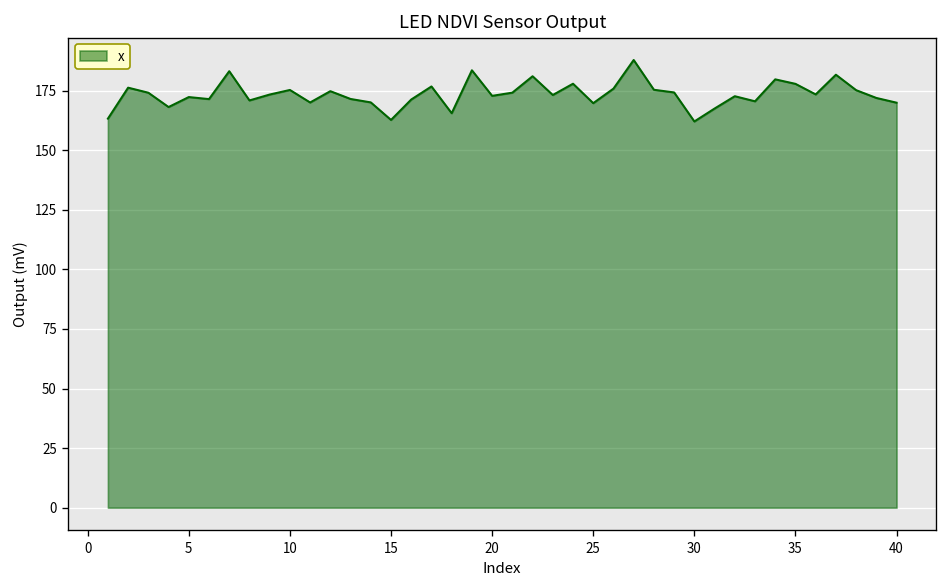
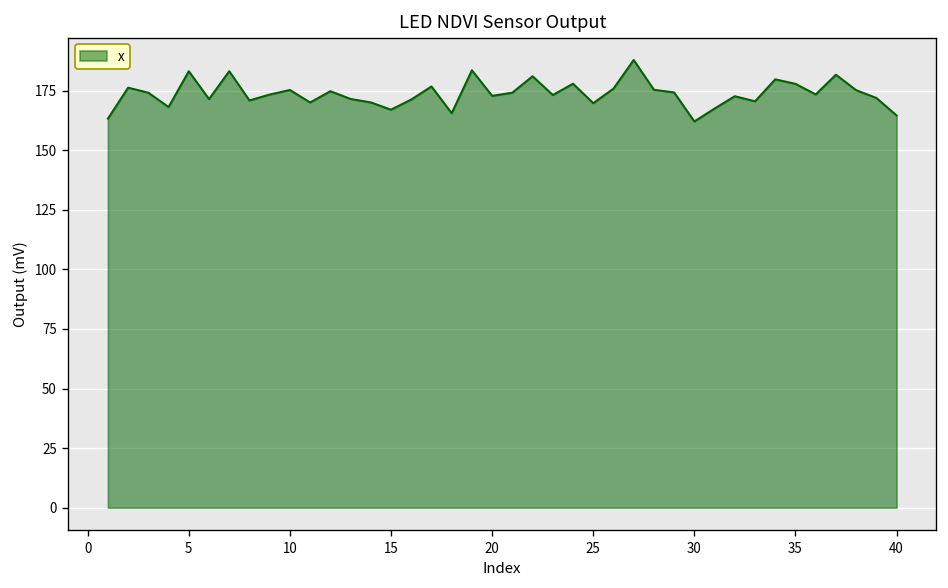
5: 172 -> 183
15: 163 -> 167
40: 170 -> 165
